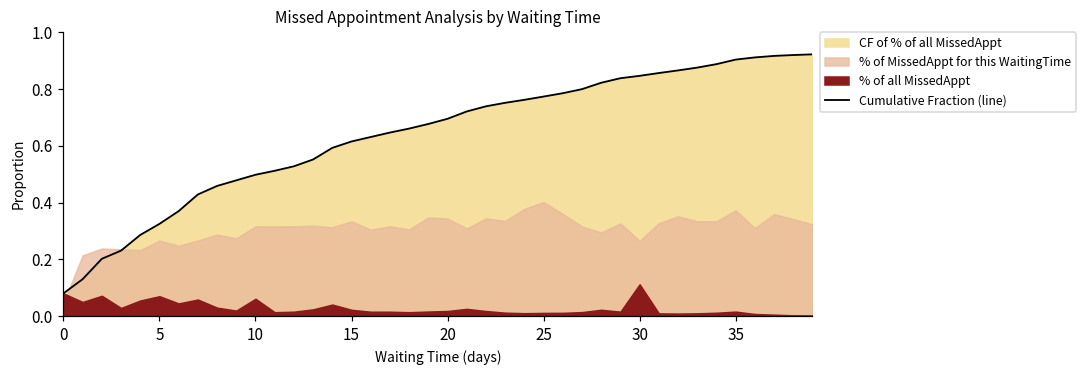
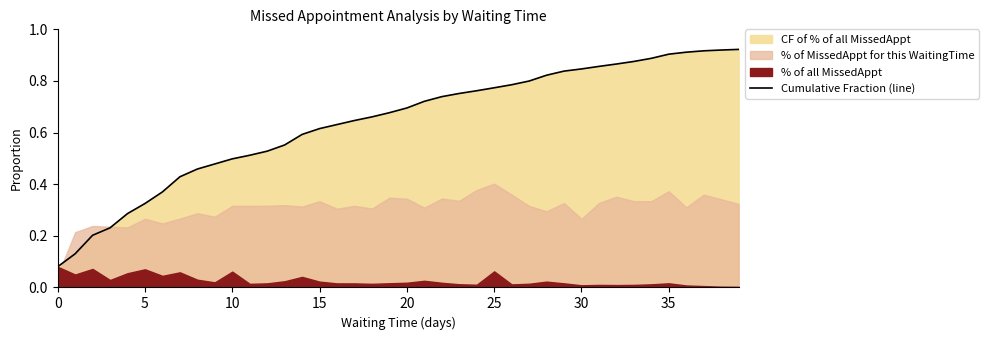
% of all MissedAppt, 25: 0.01 -> 0.06
% of all MissedAppt, 30: 0.11 -> 0.01
